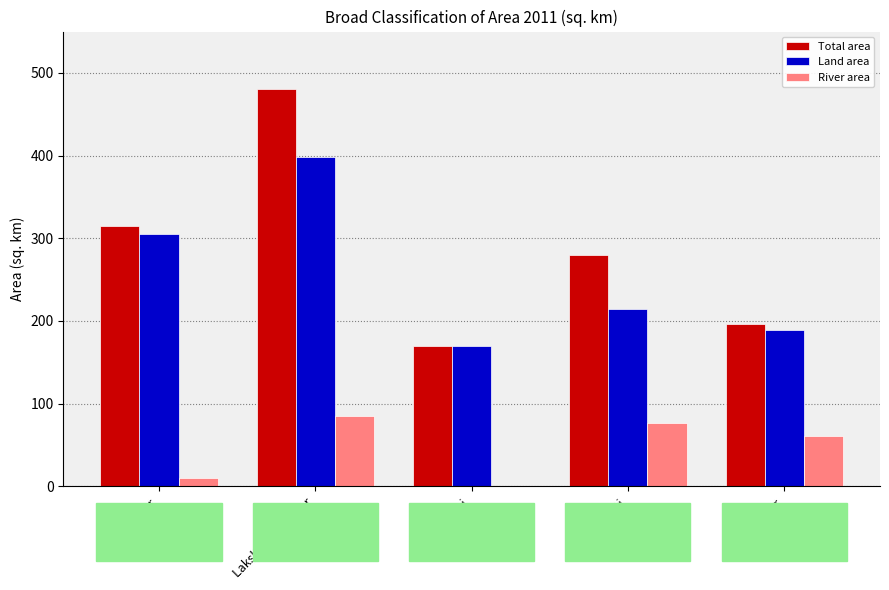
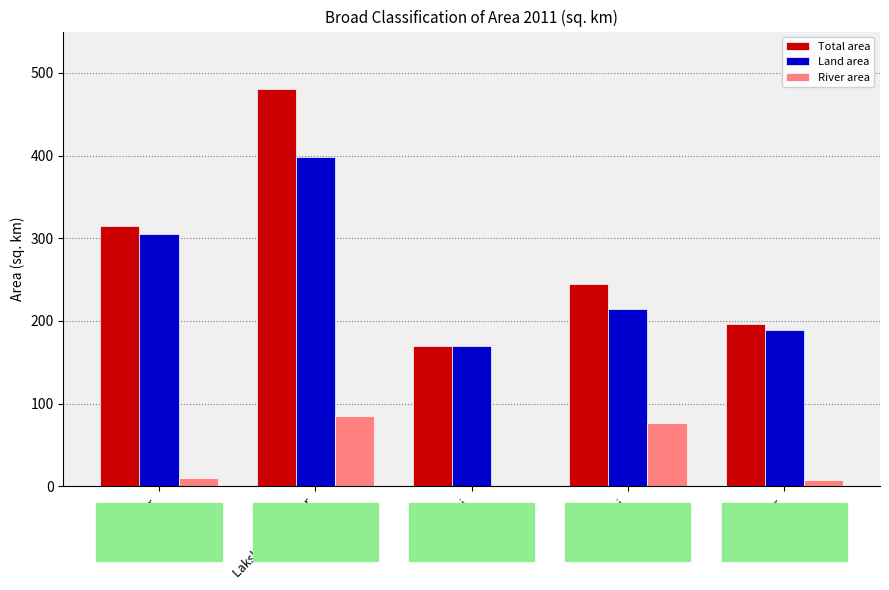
Total area, Ramgati: 280 -> 240
River area, Roypur: 60 -> 10
